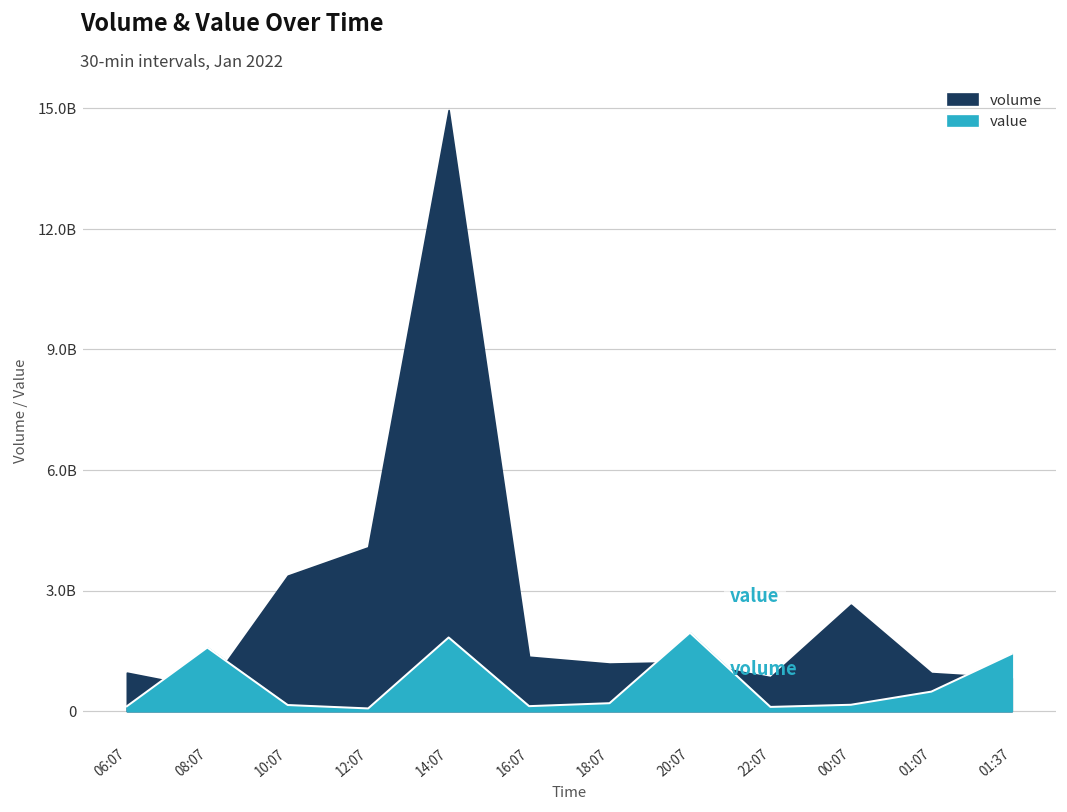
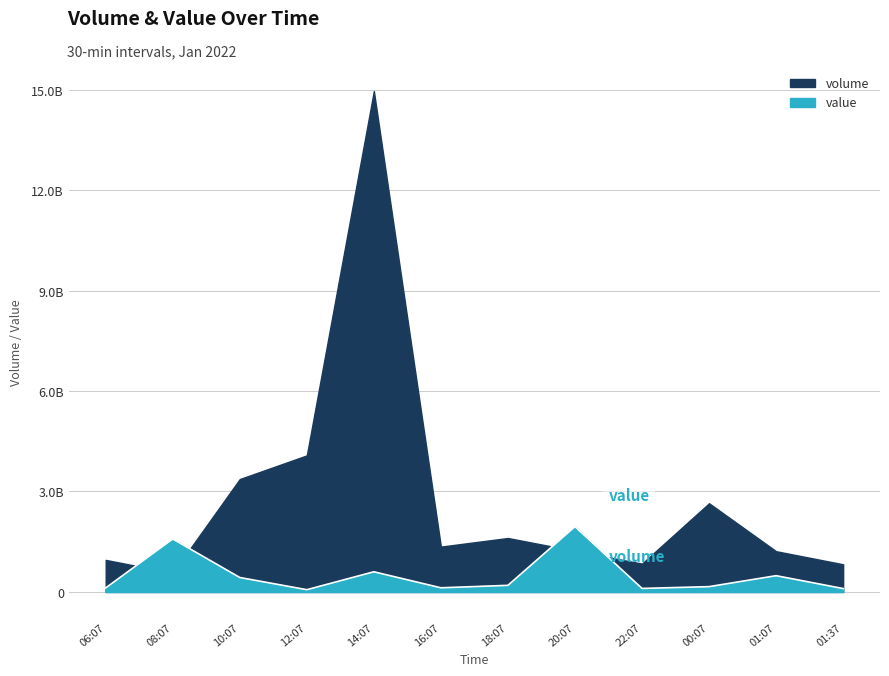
value, 10:07: 200000000 -> 400000000
value, 14:07: 1800000000 -> 600000000
volume, 18:07: 1200000000 -> 1600000000
volume, 01:07: 900000000 -> 1200000000
value, 01:37: 1400000000 -> 100000000
